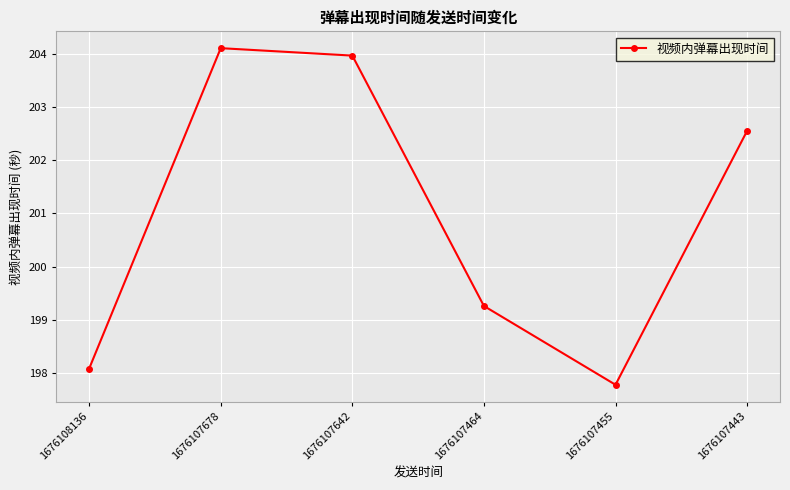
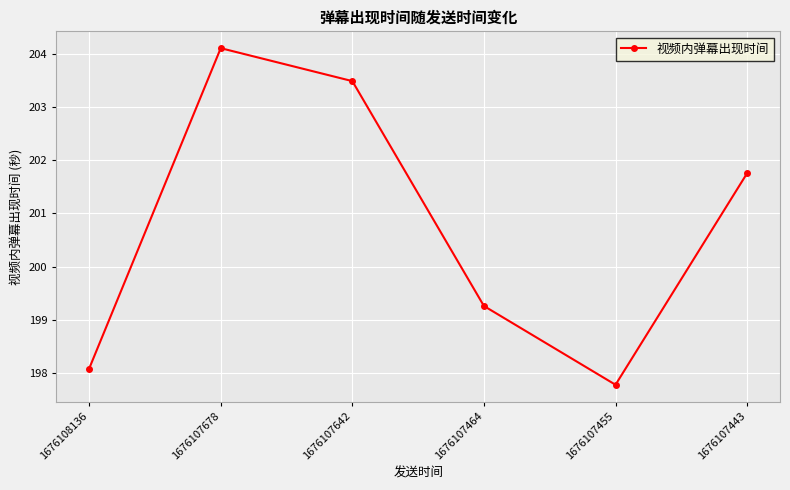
1676107642: 204.0 -> 203.5
1676107443: 202.6 -> 201.8
